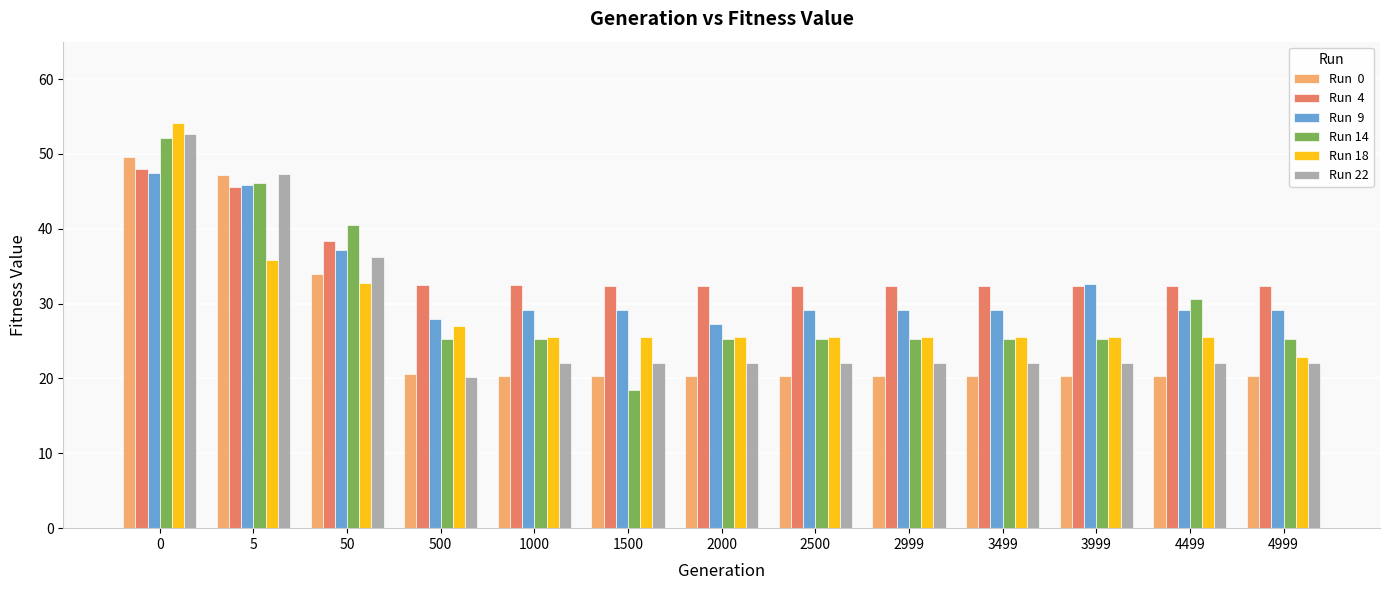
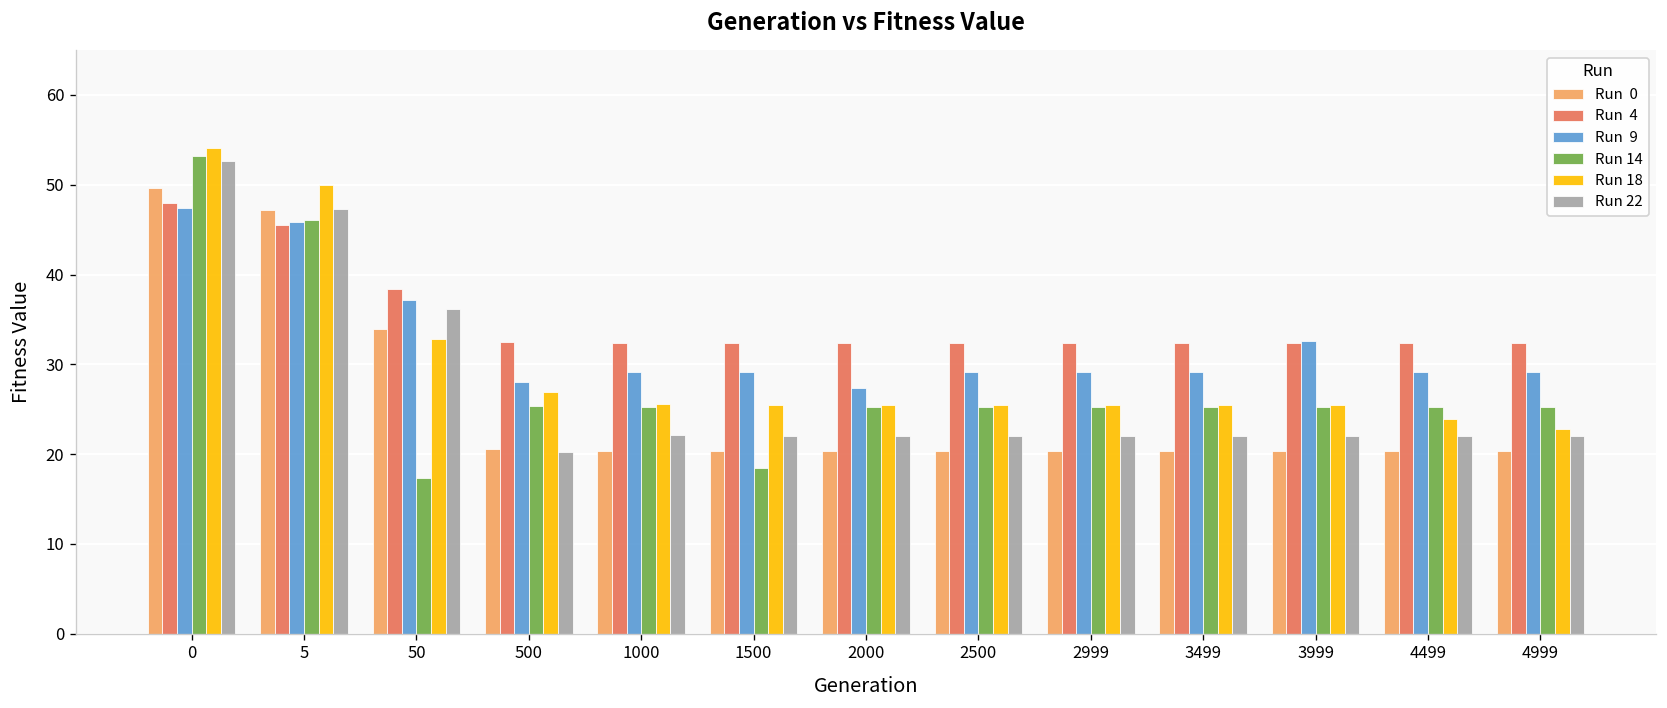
Run 14, 0: 52 -> 53
Run 18, 5: 36 -> 50
Run 14, 50: 41 -> 17
Run 14, 4499: 31 -> 25
Run 18, 4499: 26 -> 24
